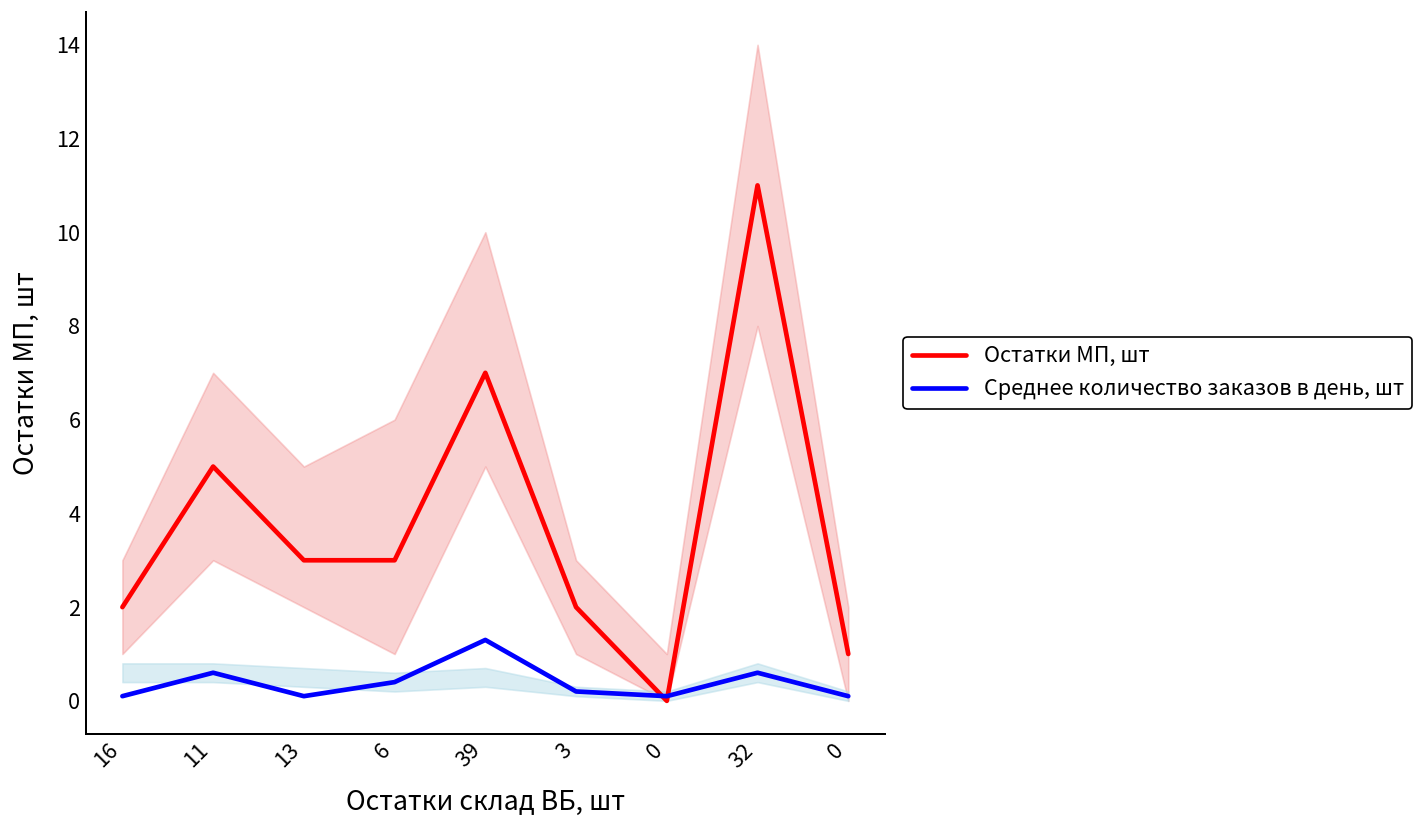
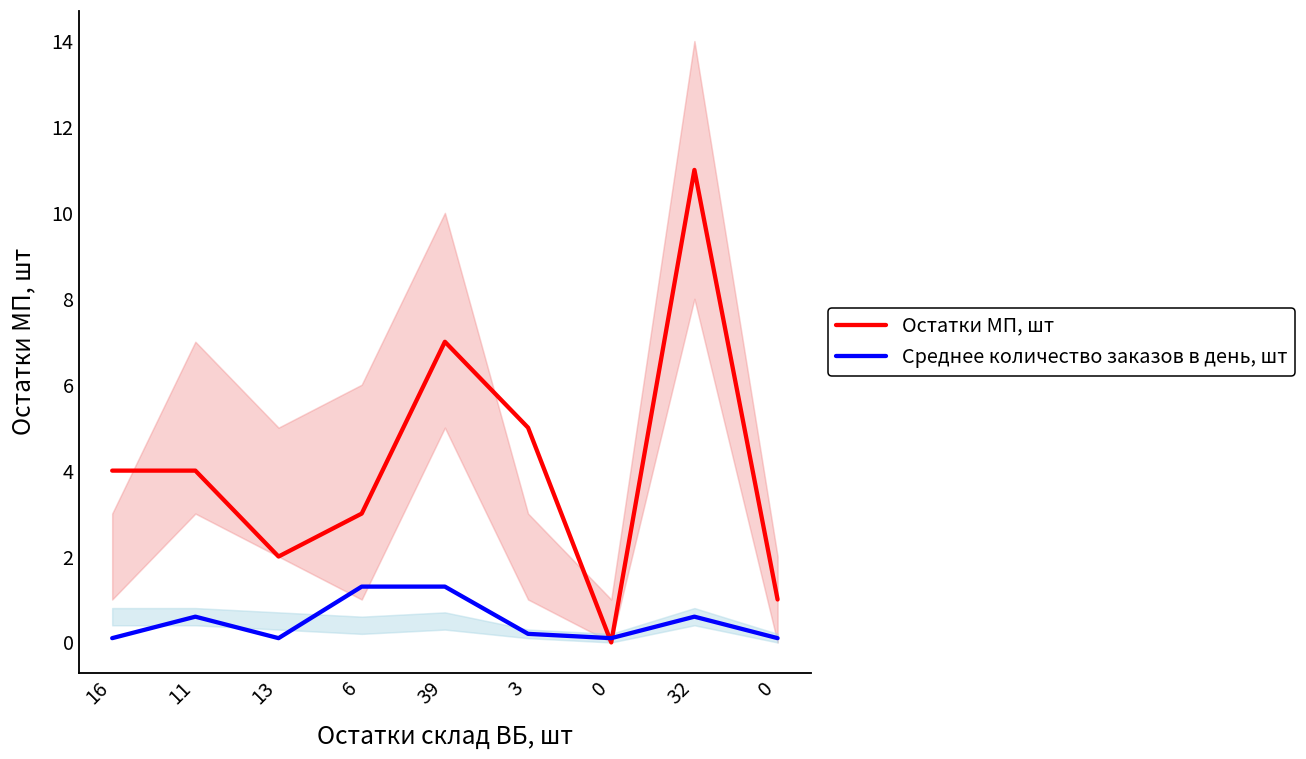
Остатки МП, шт, 16: 2 -> 4
Остатки МП, шт, 11: 5 -> 4
Остатки МП, шт, 13: 3 -> 2
Среднее количество заказов в день, шт, 6: 0.4 -> 1.3
Остатки МП, шт, 3: 2 -> 5
